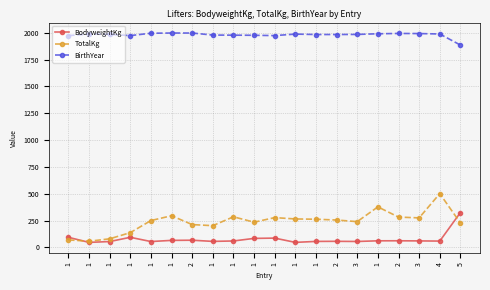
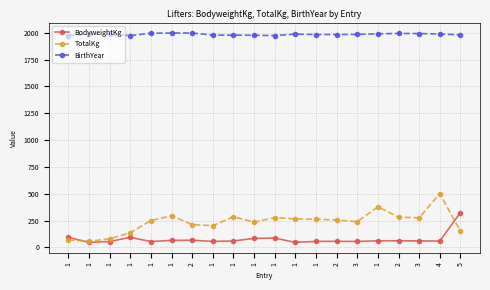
TotalKg, 5: 230 -> 150
BirthYear, 5: 1890 -> 1980
